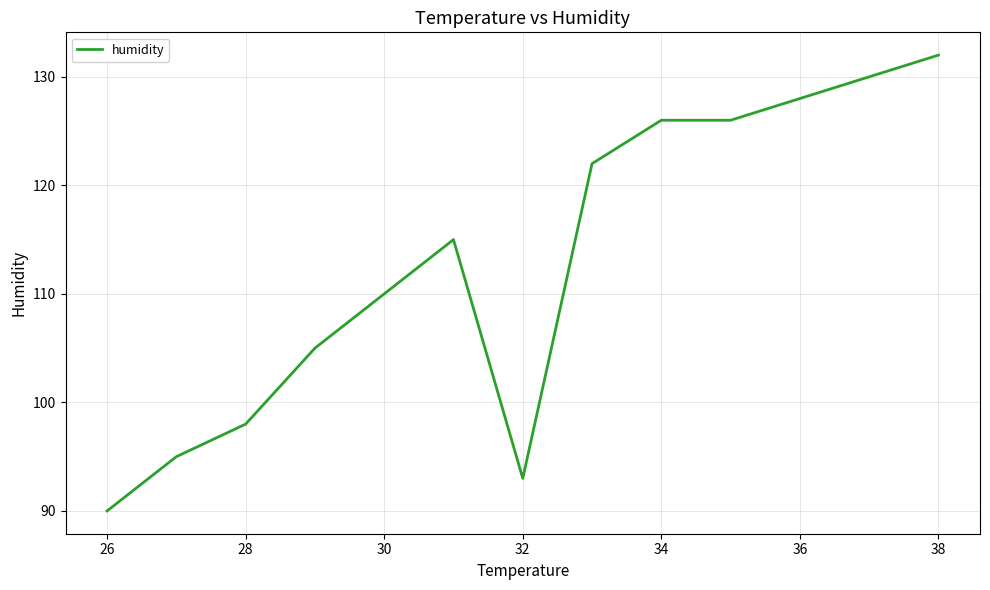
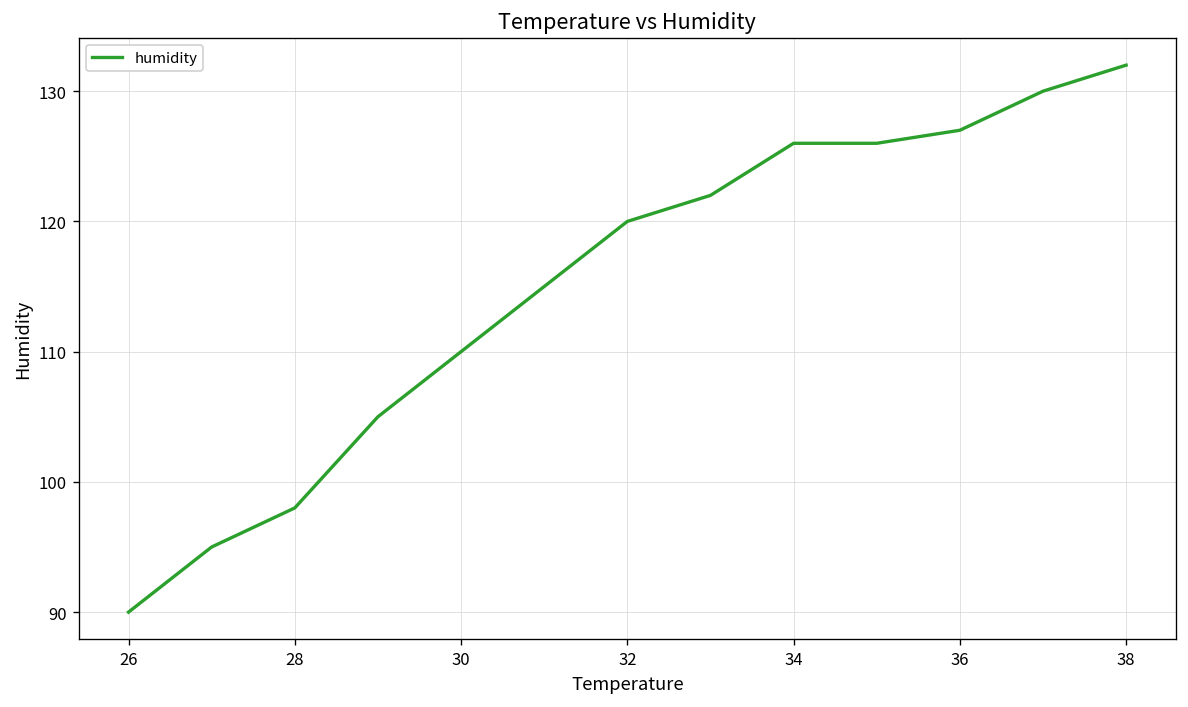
32: 93 -> 120
36: 128 -> 127
